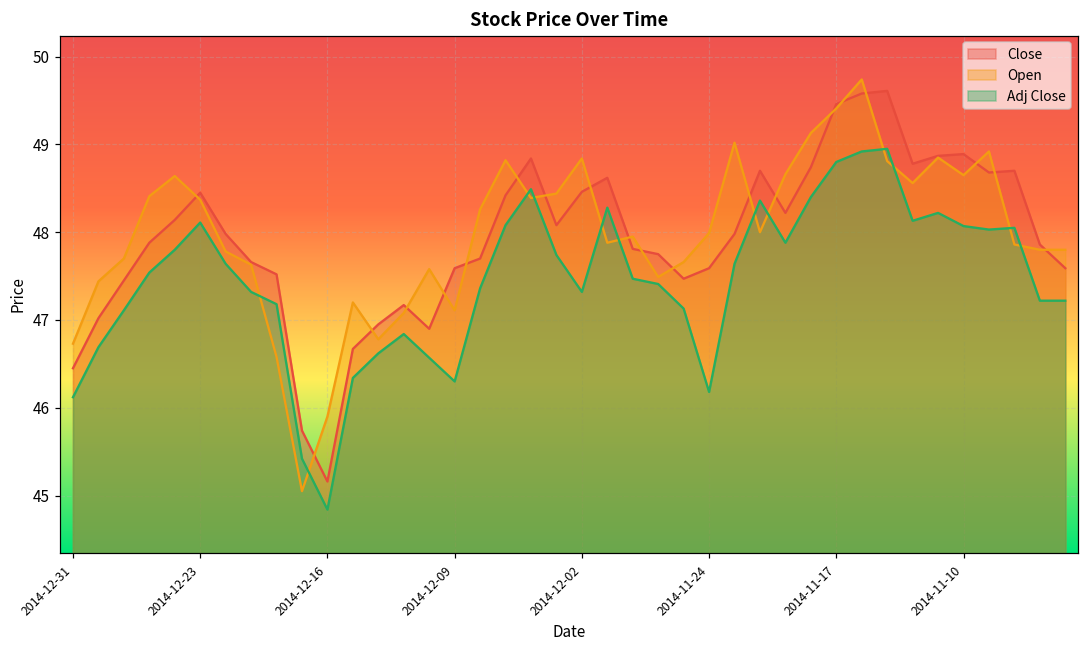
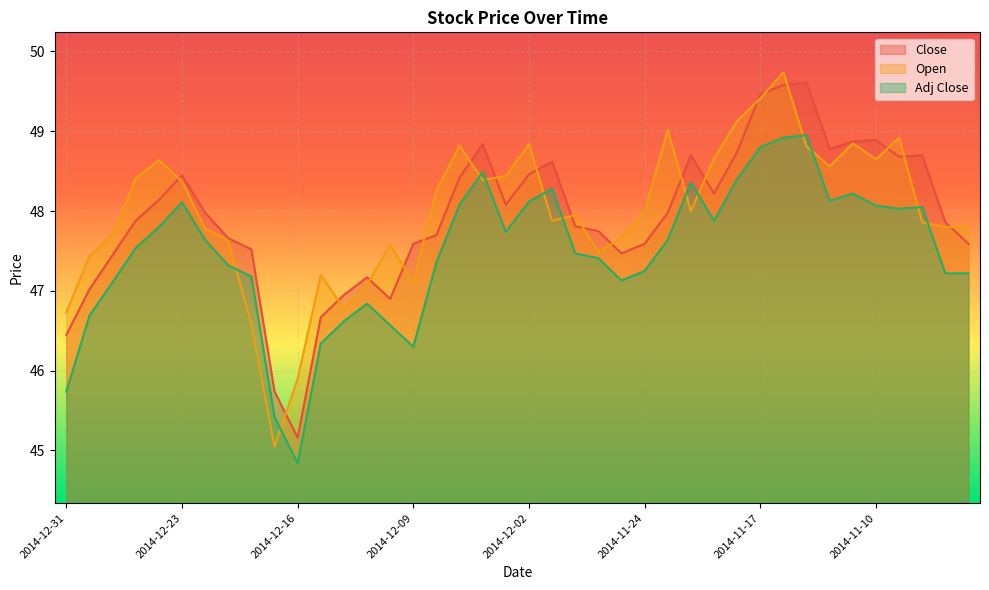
Adj Close, 2014-12-31: 46.1 -> 45.7
Adj Close, 2014-12-02: 47.3 -> 48.1
Adj Close, 2014-11-24: 46.2 -> 47.3
